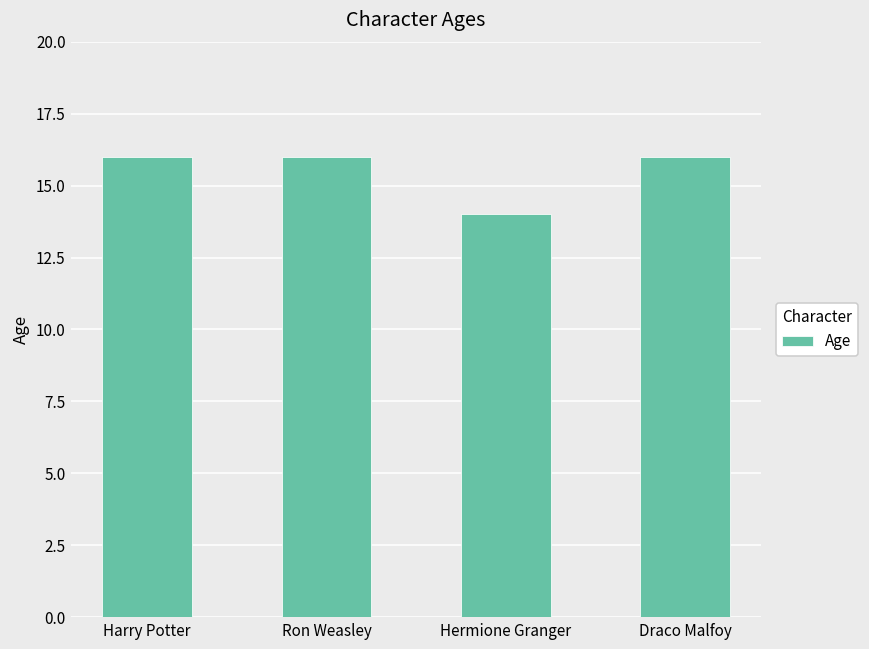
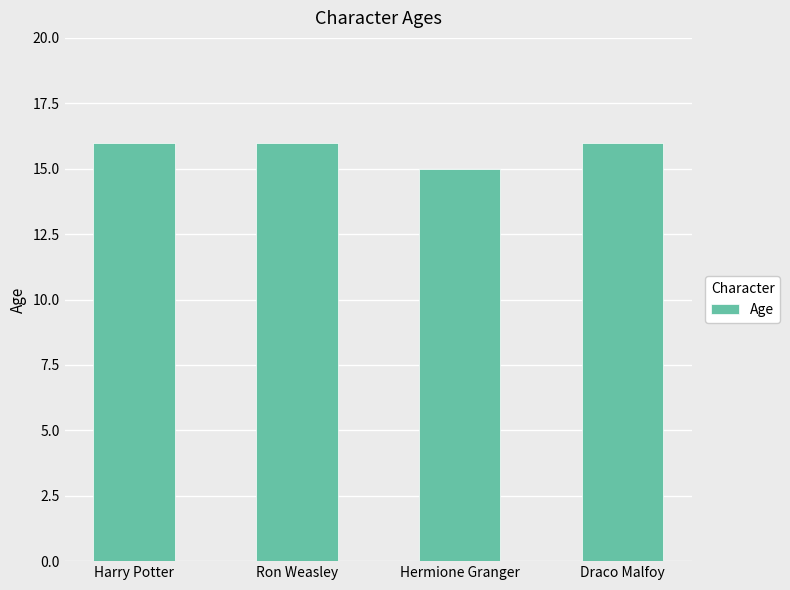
Hermione Granger: 14 -> 15
